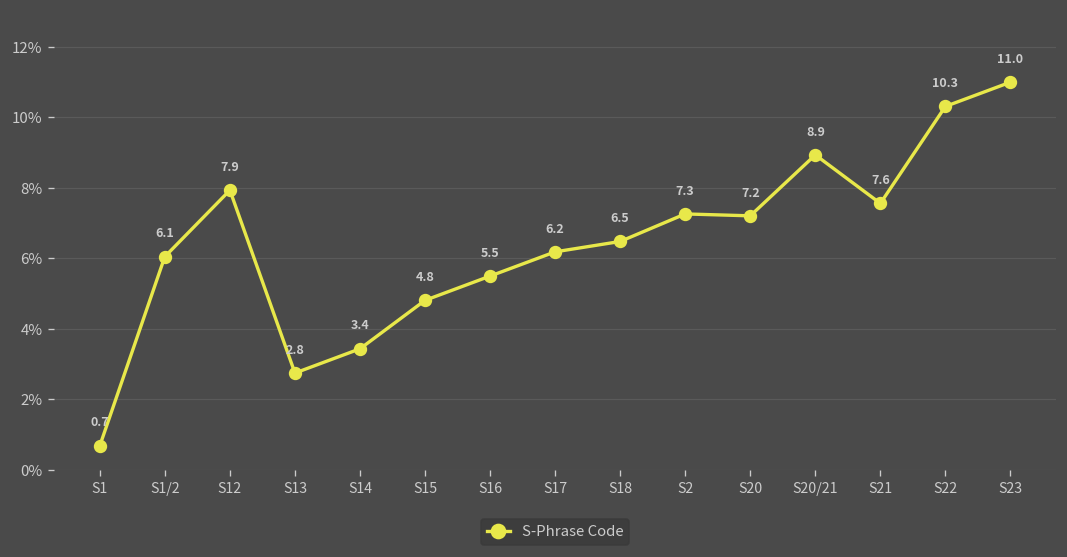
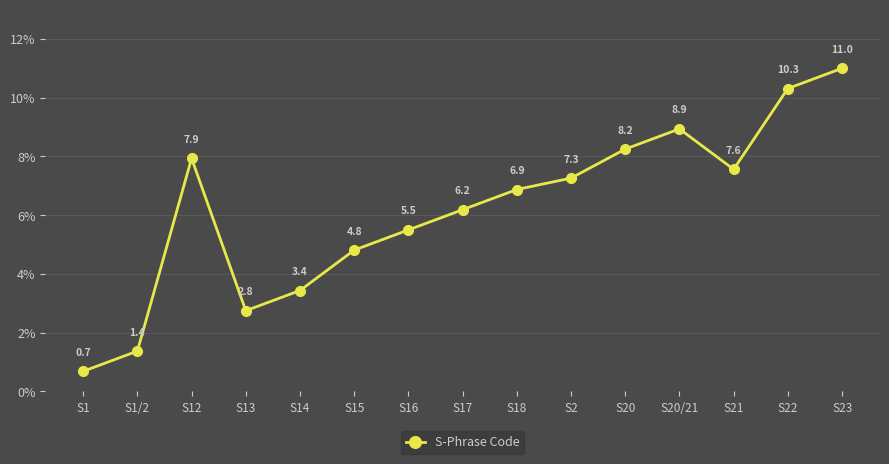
S1/2: 6.1 -> 1.4
S18: 6.5 -> 6.9
S20: 7.2 -> 8.2
